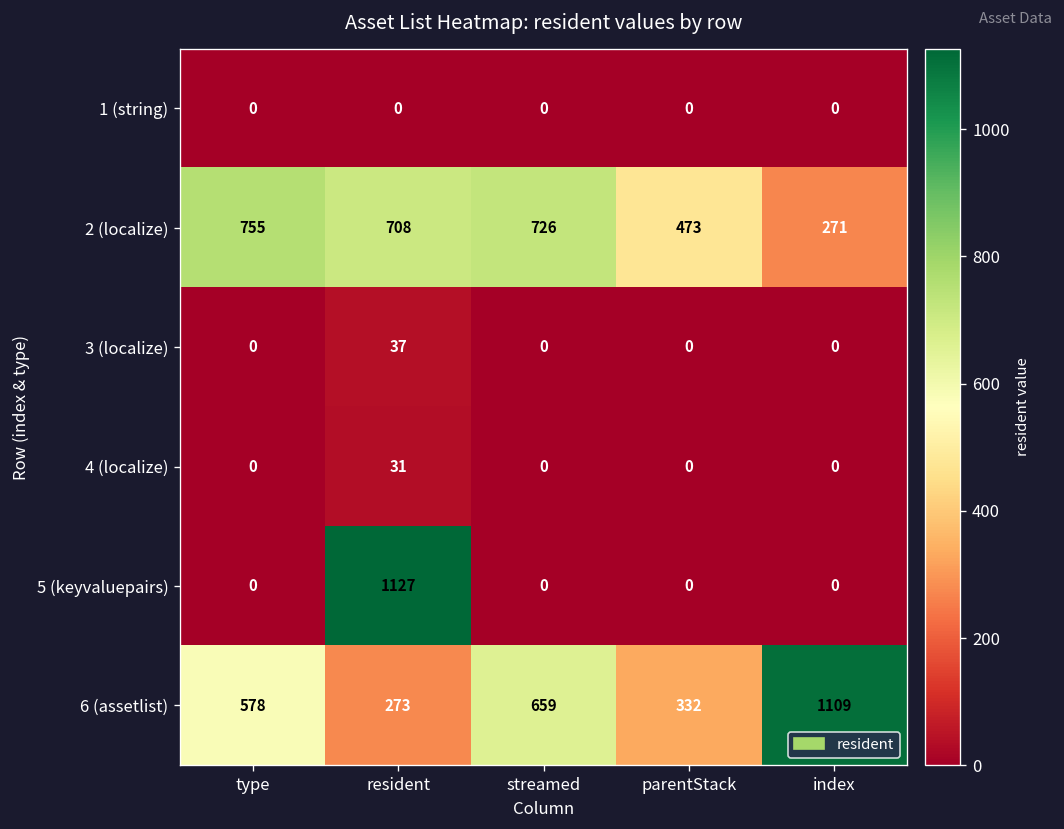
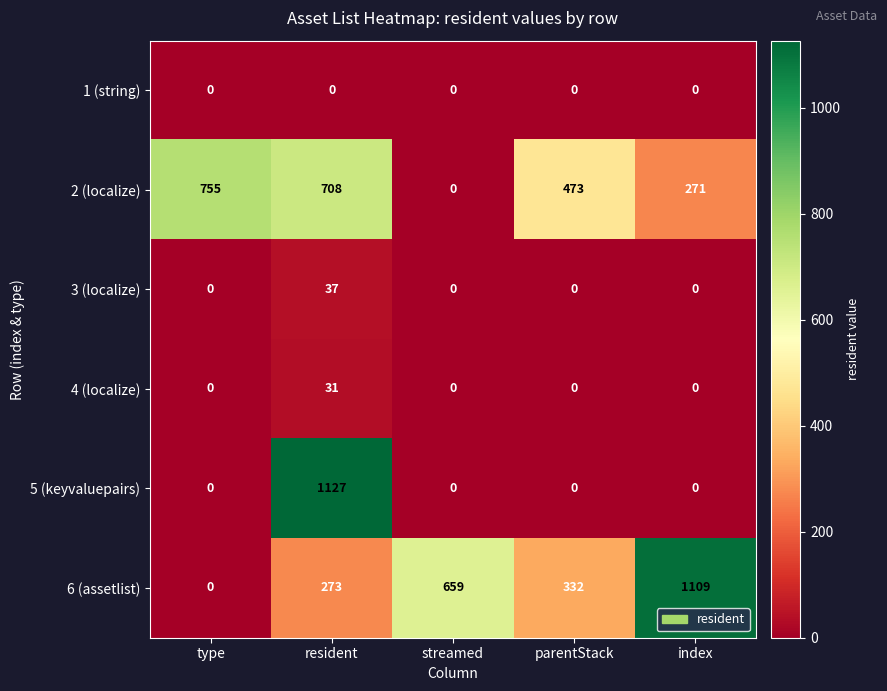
2 (localize), streamed: 726 -> 0
6 (assetlist), type: 578 -> 0
